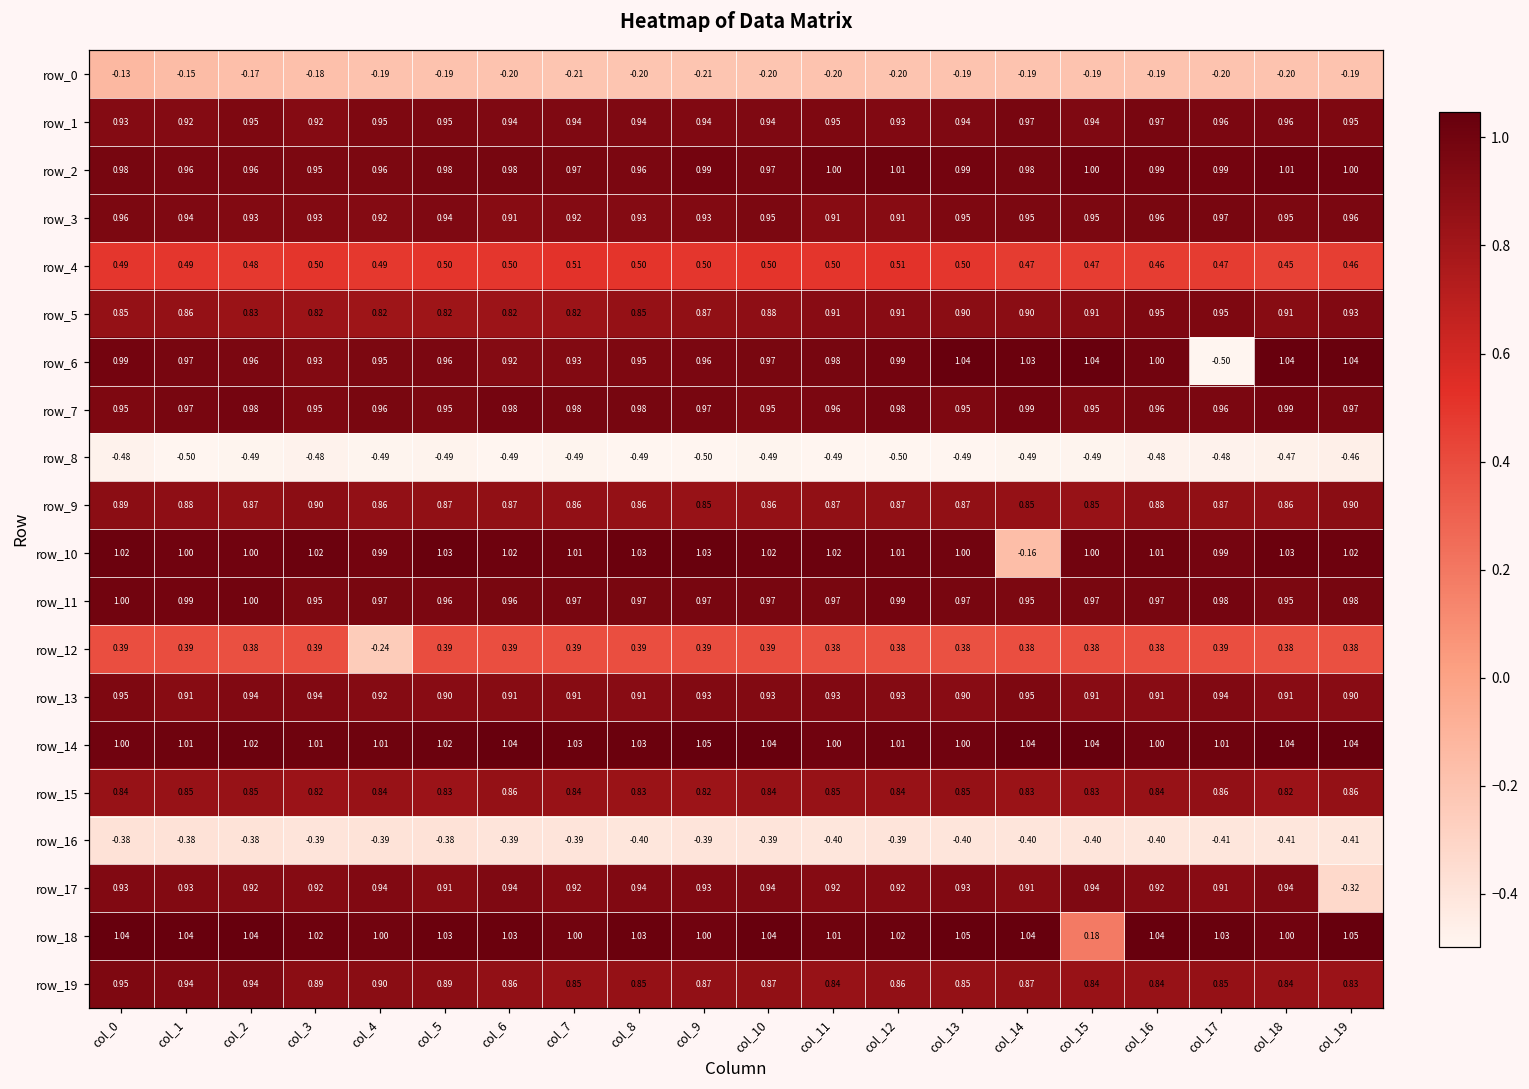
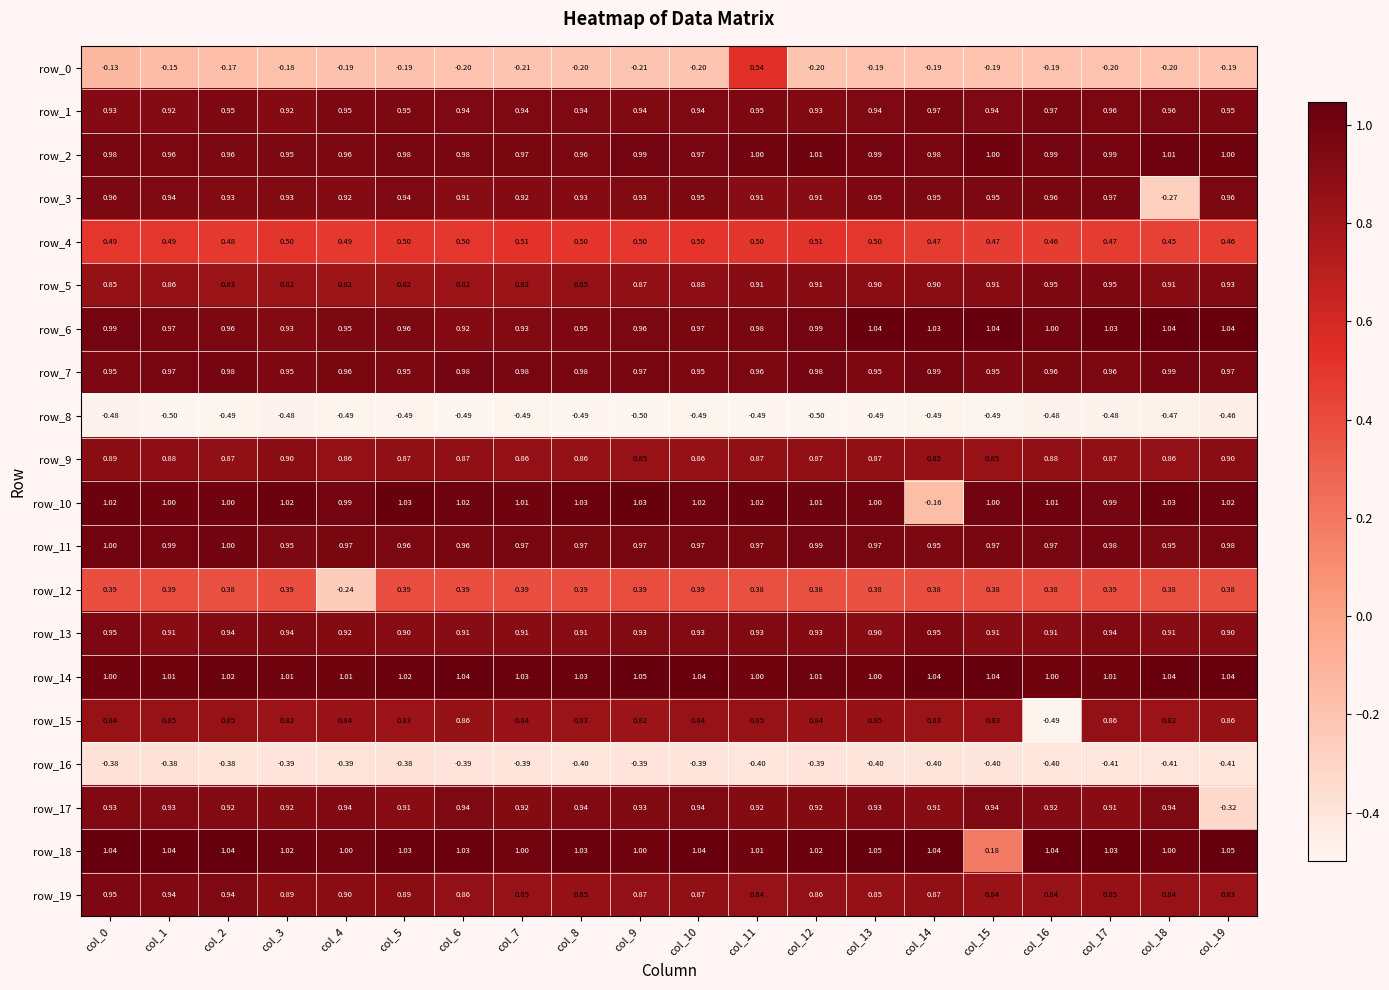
row_0, col_11: -0.20 -> 0.54
row_3, col_18: 0.95 -> -0.27
row_6, col_17: -0.50 -> 1.03
row_15, col_16: 0.84 -> -0.49
